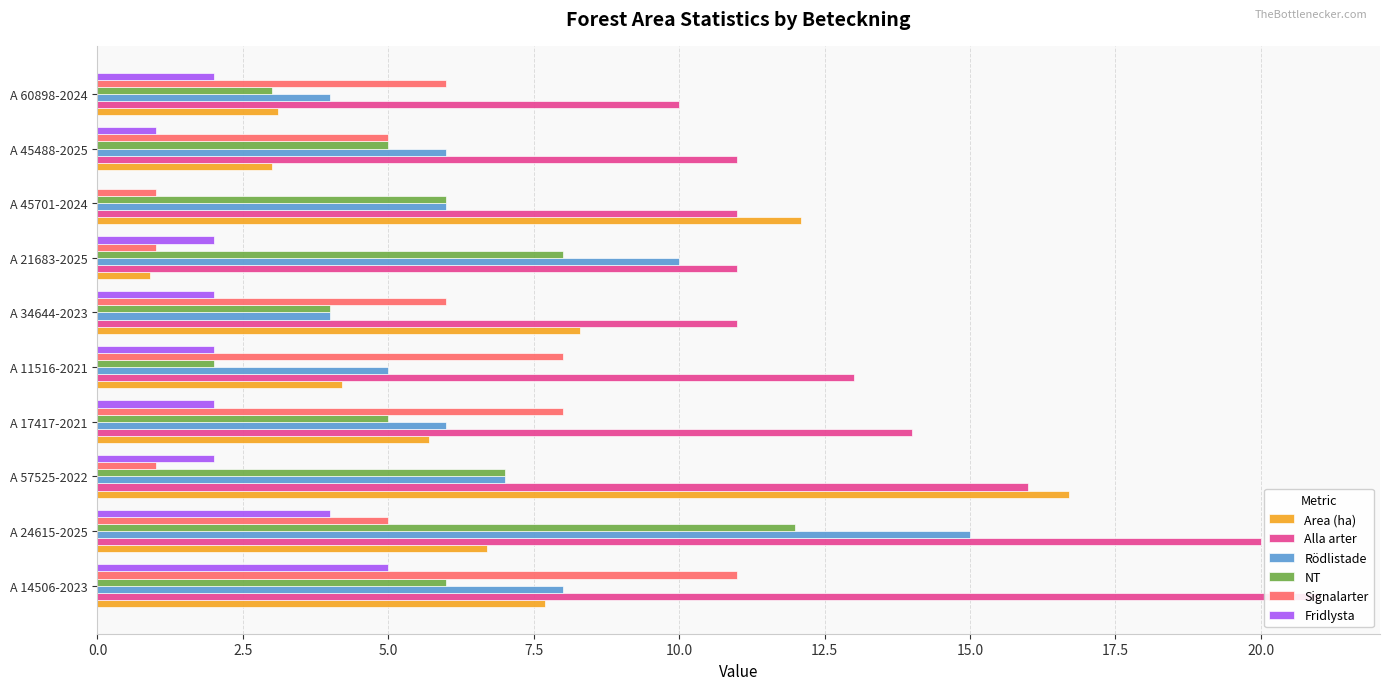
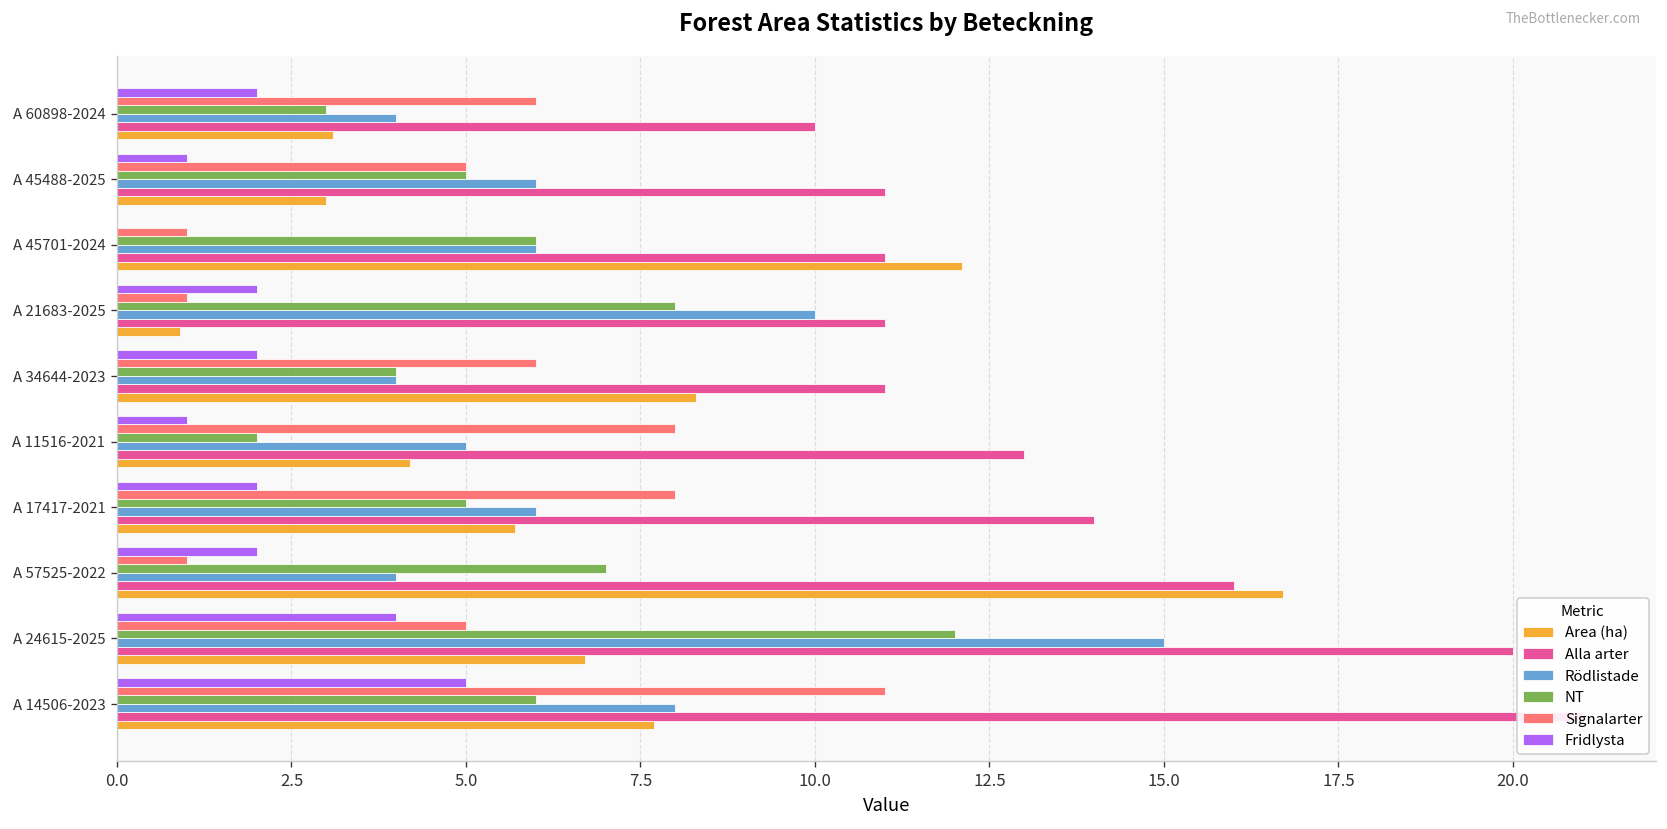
Fridlysta, A 11516-2021: 2 -> 1
Rödlistade, A 57525-2022: 7 -> 4
